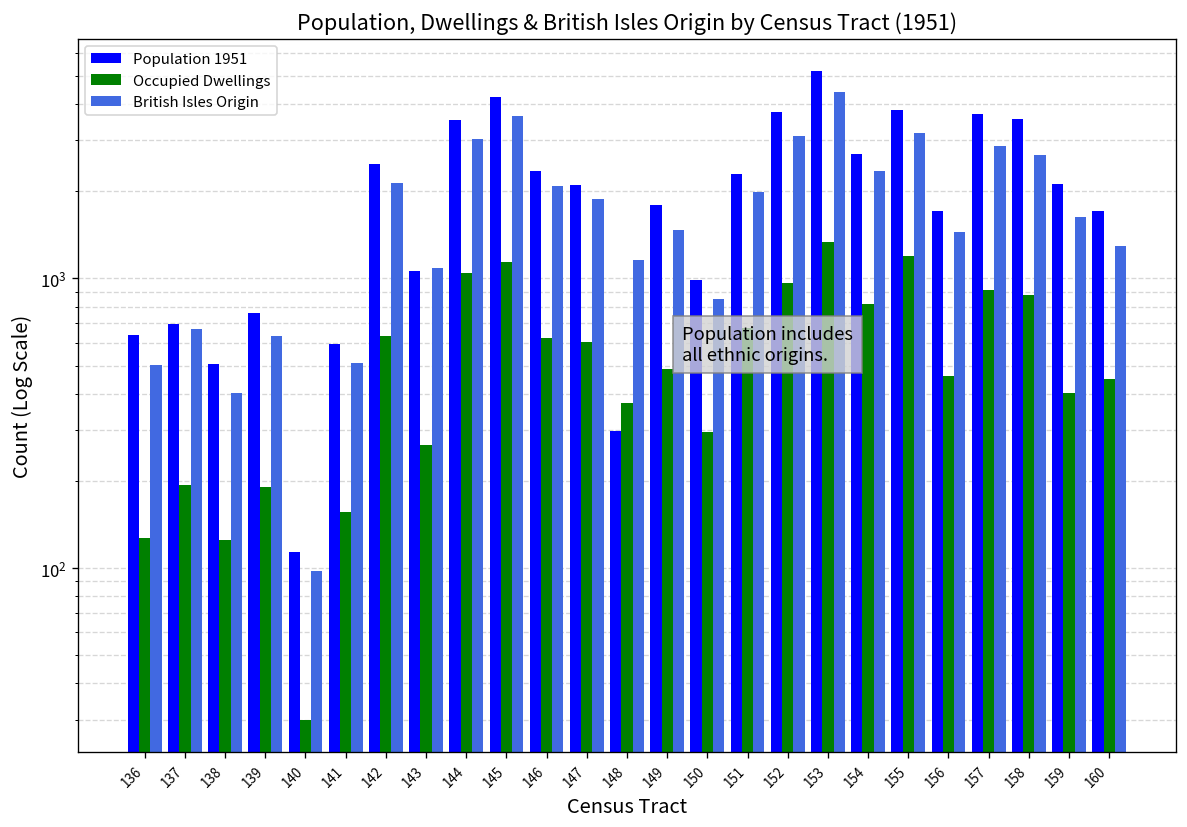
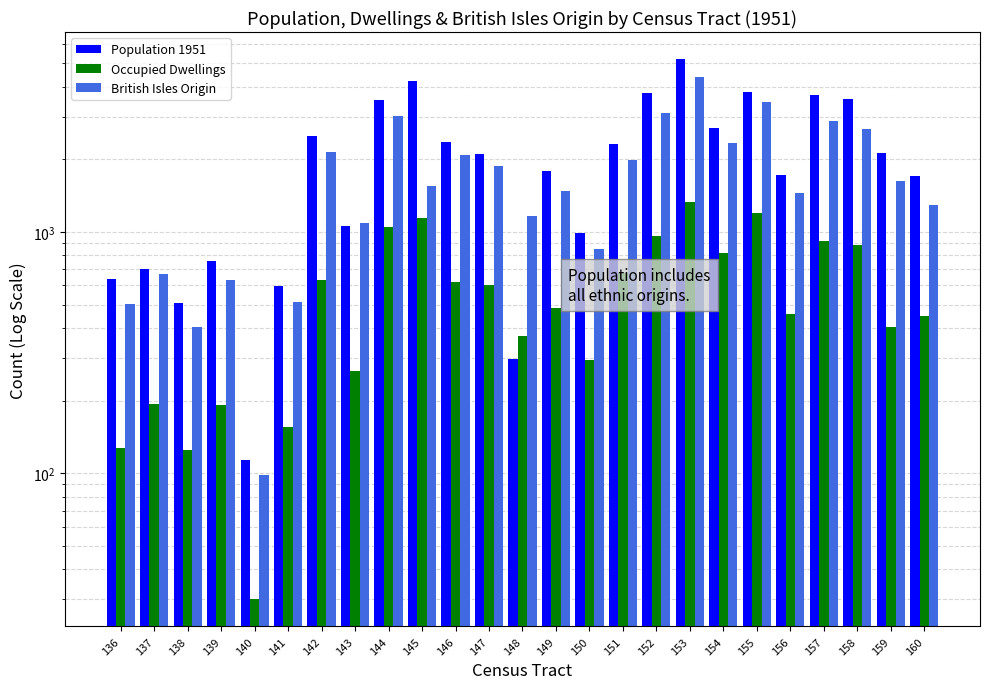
British Isles Origin, 145: 3600 -> 1600
British Isles Origin, 155: 3200 -> 3400
